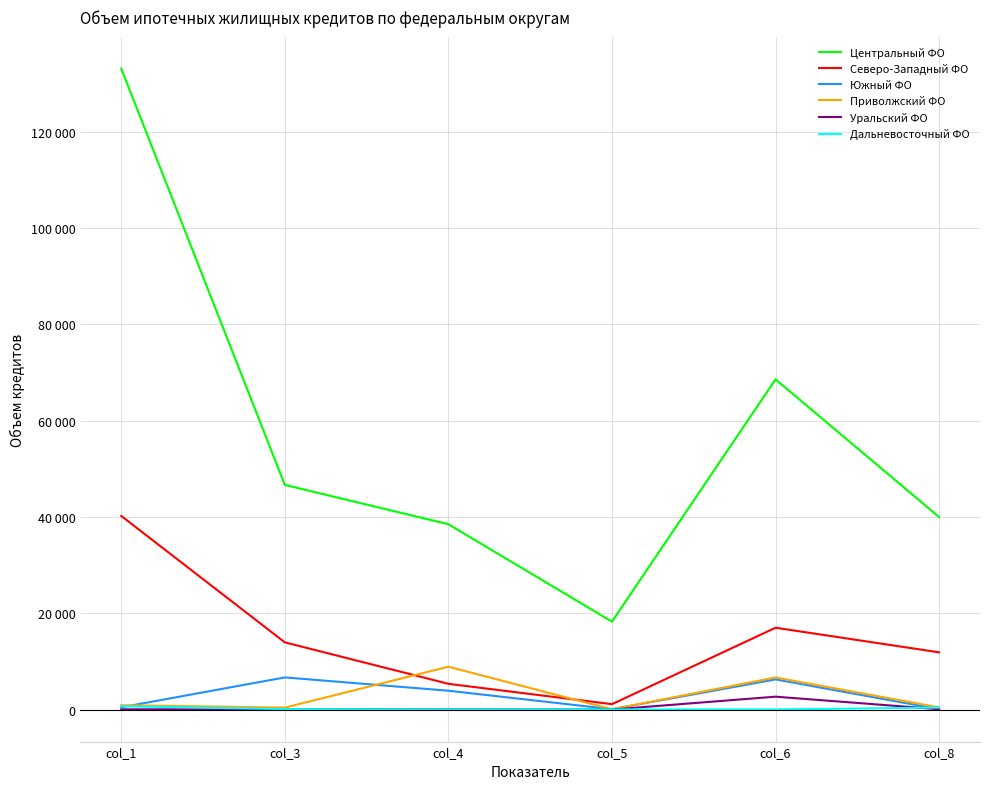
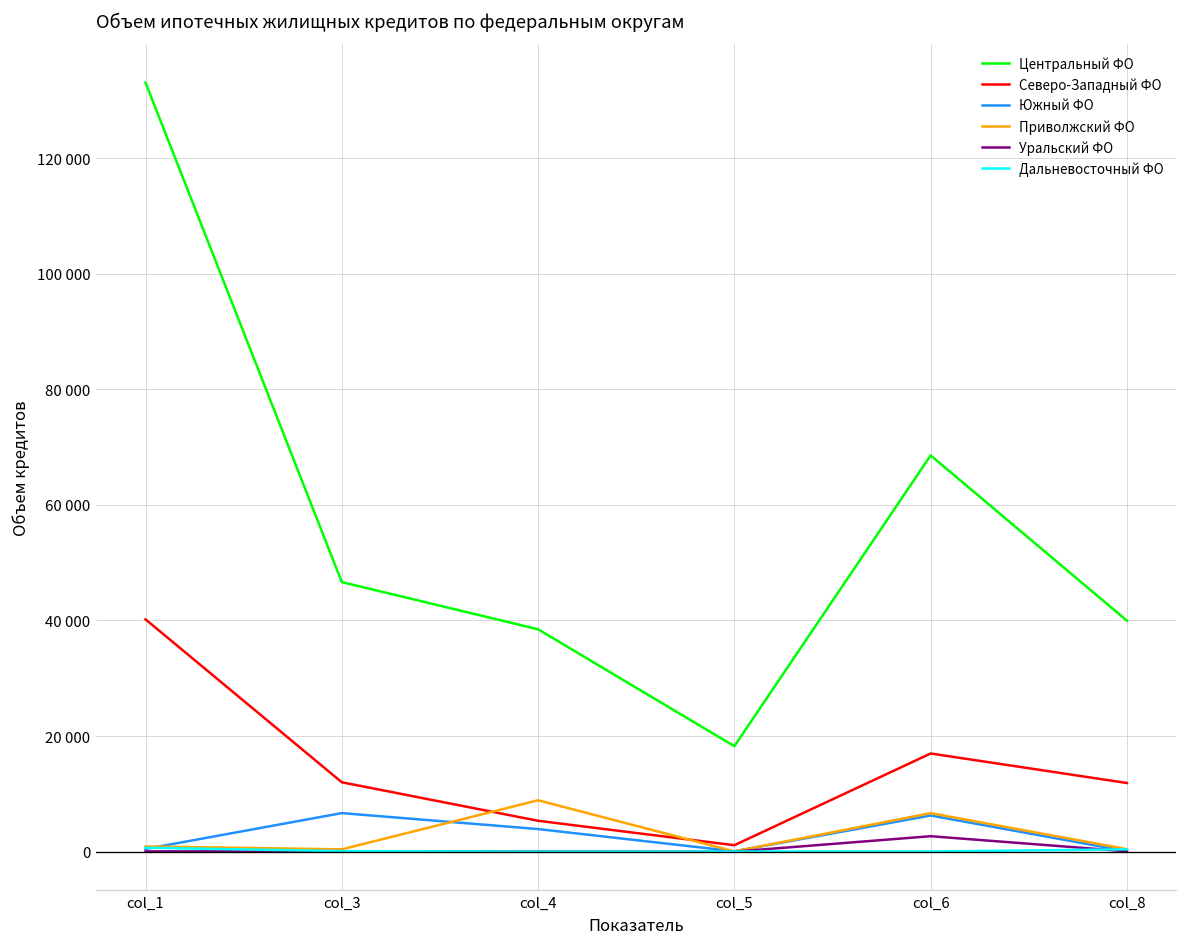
Северо-Западный ФО, col_3: 14000 -> 12000
